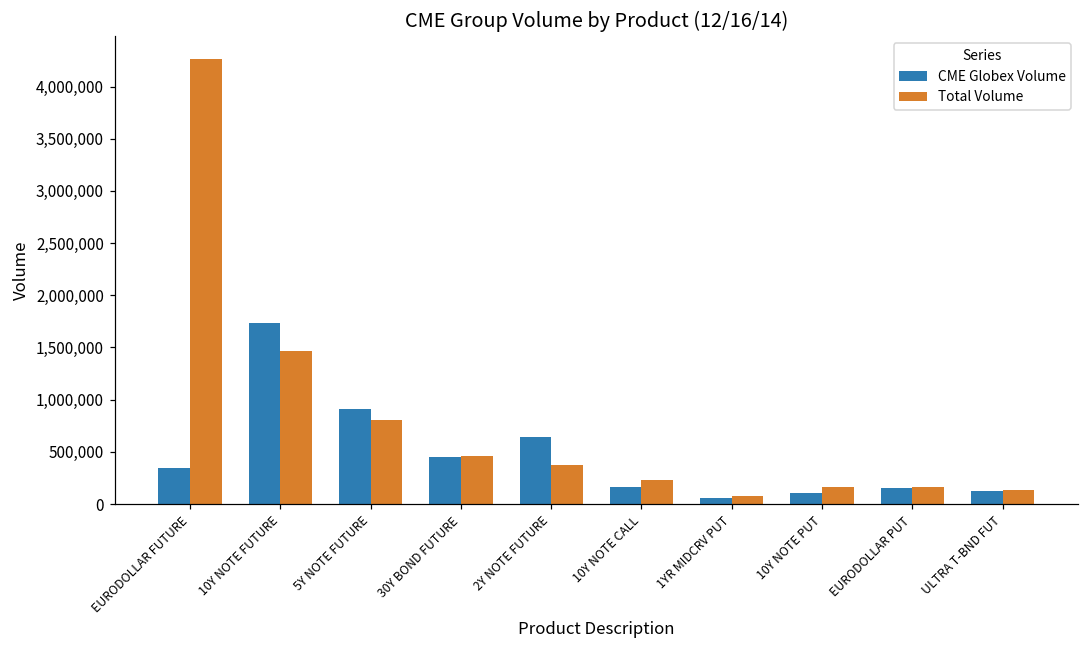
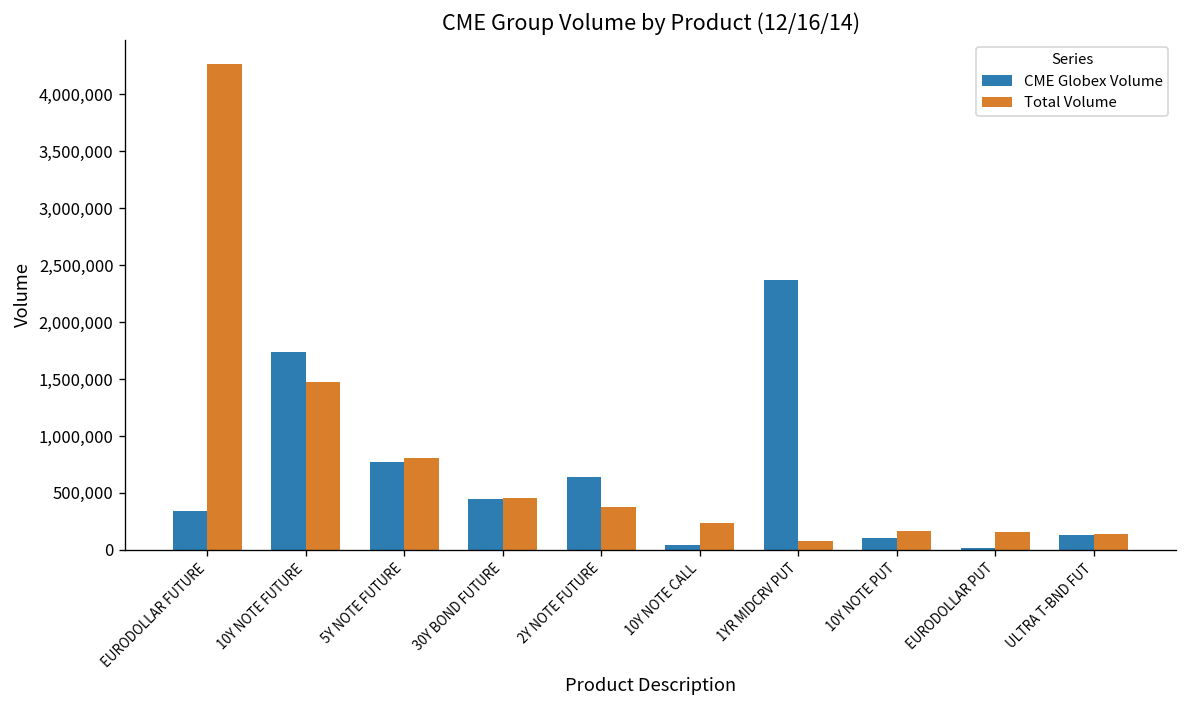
CME Globex Volume, 5Y NOTE FUTURE: 900,000 -> 800,000
CME Globex Volume, 10Y NOTE CALL: 200,000 -> 0
CME Globex Volume, 1YR MIDCRV PUT: 100,000 -> 2,400,000
CME Globex Volume, EURODOLLAR PUT: 200,000 -> 0
